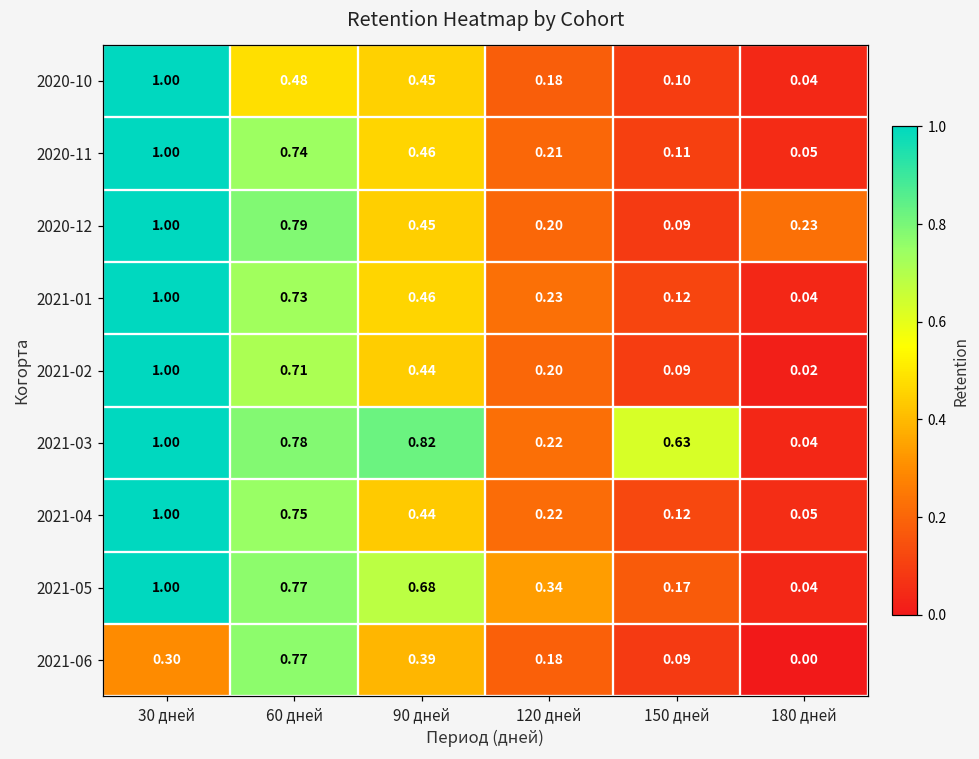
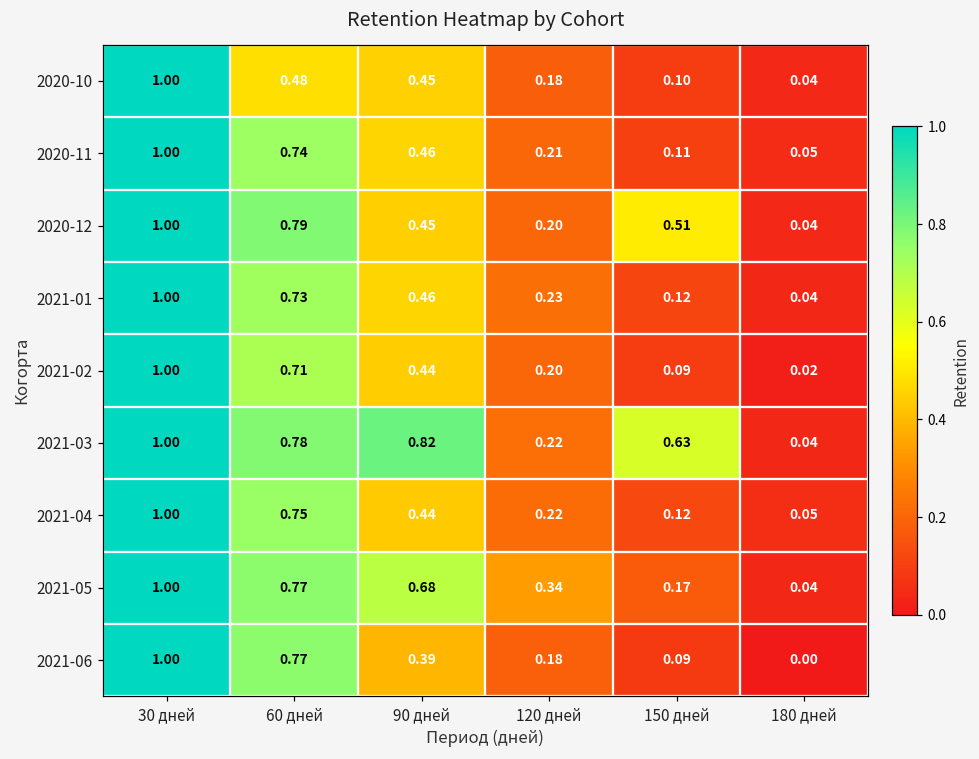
2020-12, 150 дней: 0.09 -> 0.51
2020-12, 180 дней: 0.23 -> 0.04
2021-06, 30 дней: 0.30 -> 1.00
